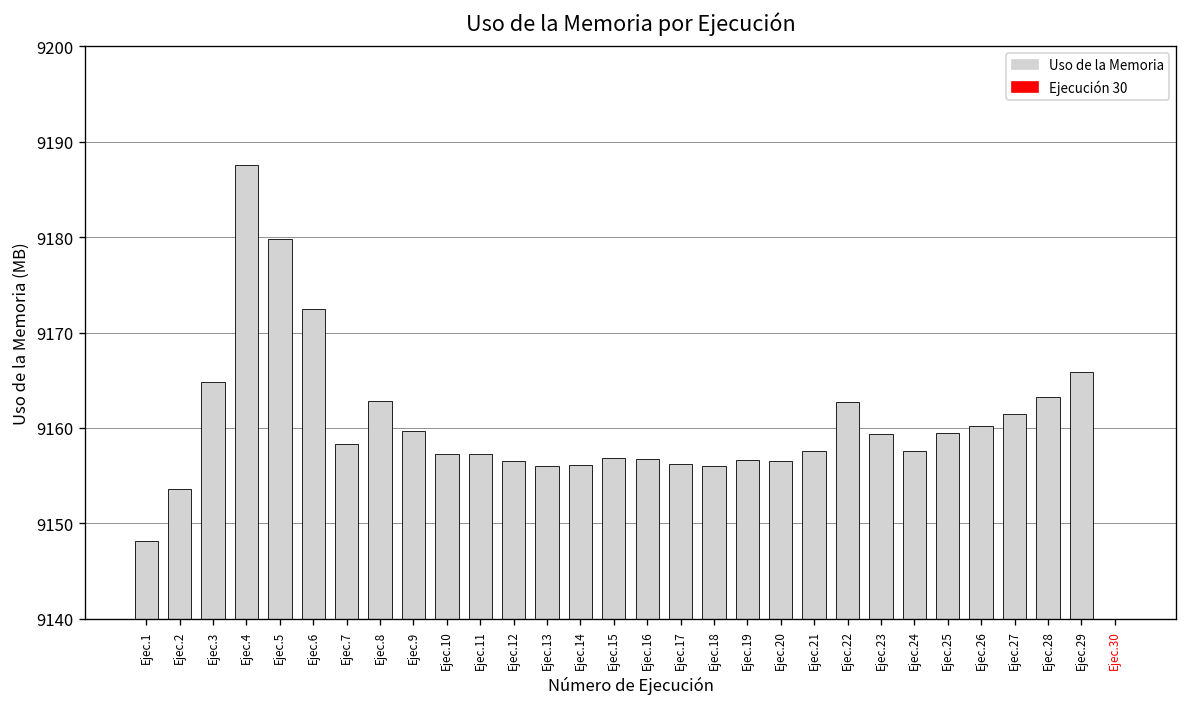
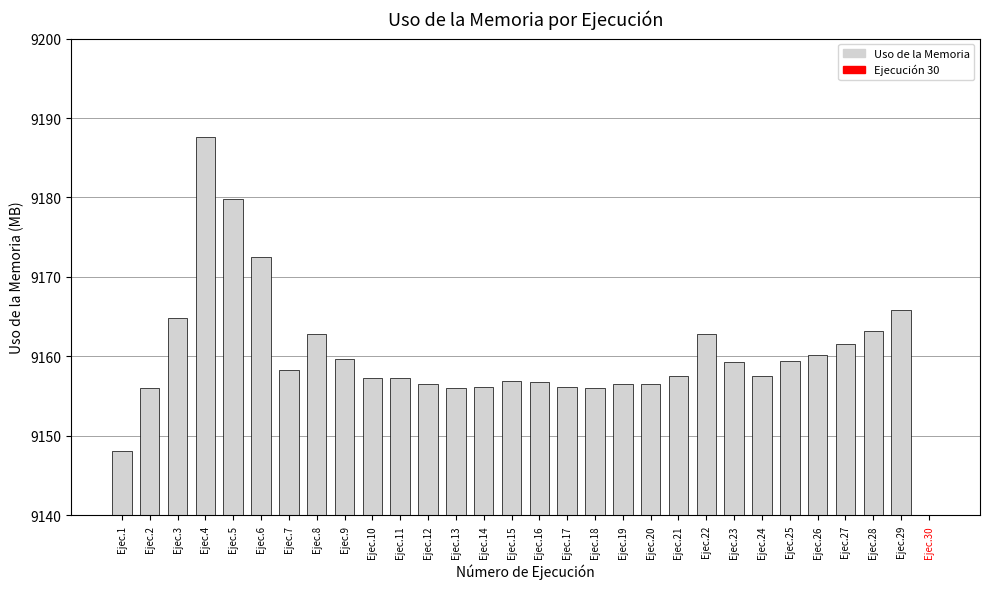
Ejec.2: 9154 -> 9156
